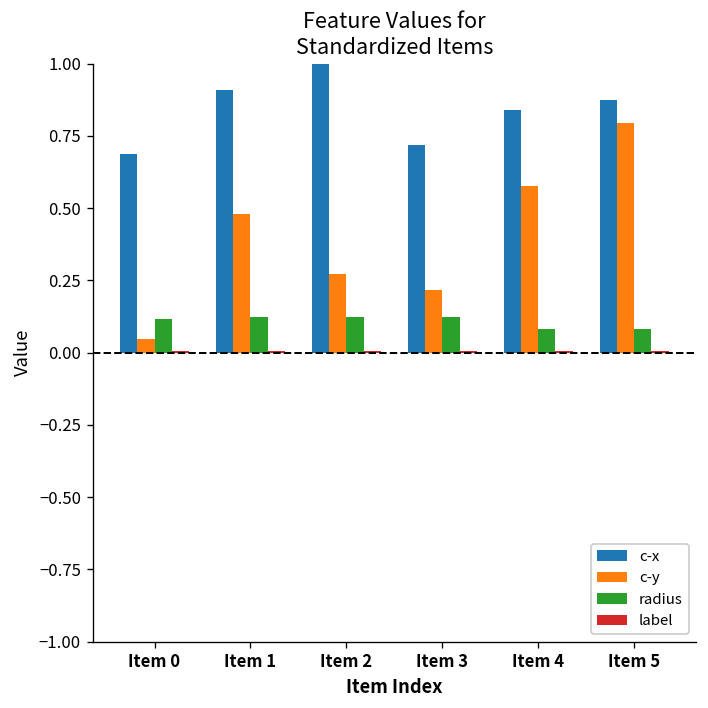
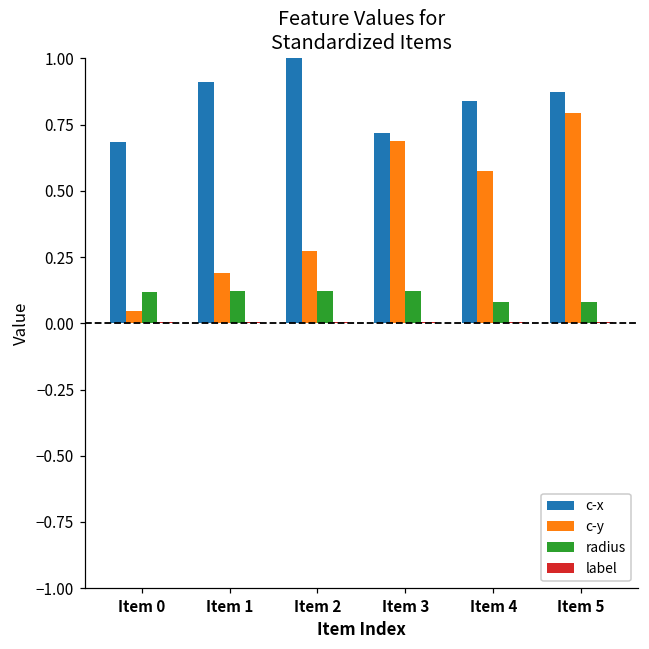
c-y, Item 1: 0.48 -> 0.19
c-y, Item 3: 0.22 -> 0.69
